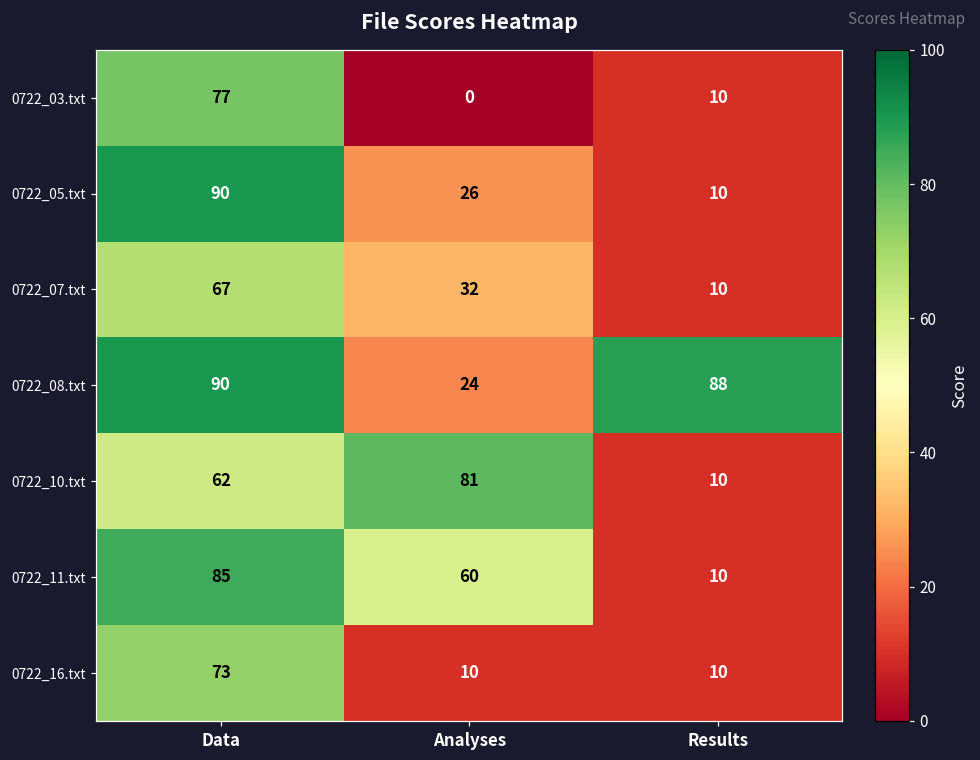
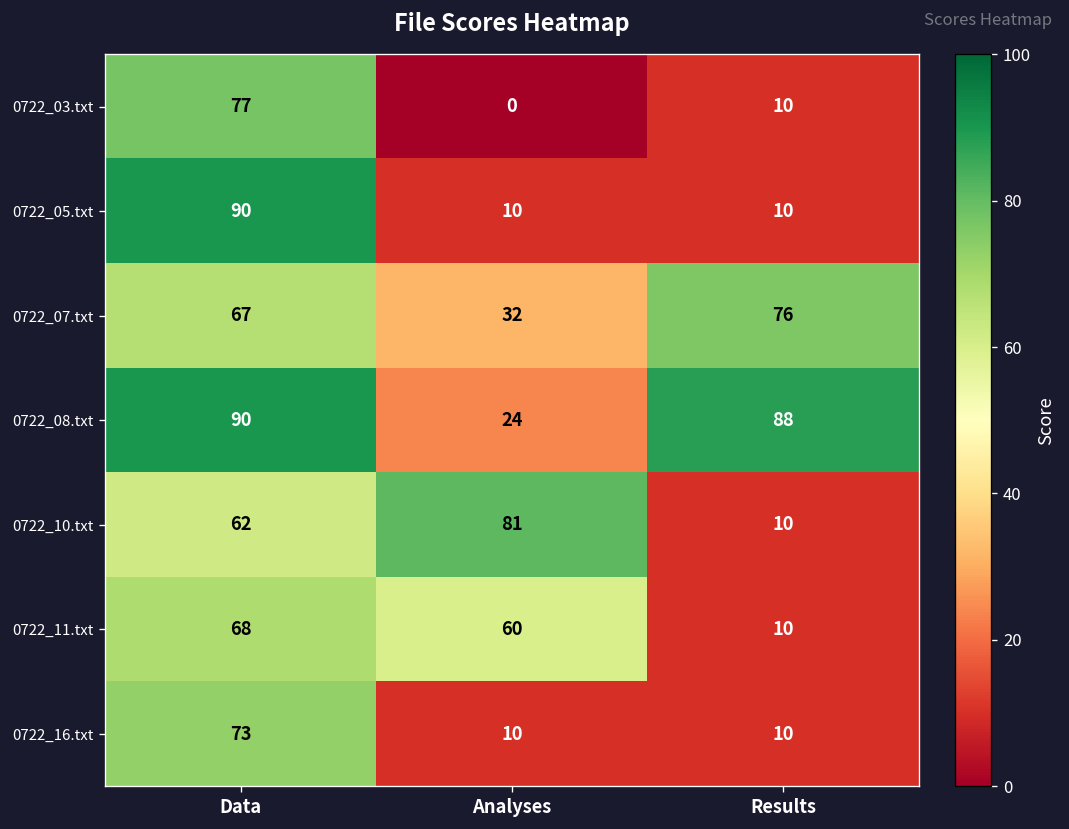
0722_05.txt, Analyses: 26 -> 10
0722_07.txt, Results: 10 -> 76
0722_11.txt, Data: 85 -> 68
